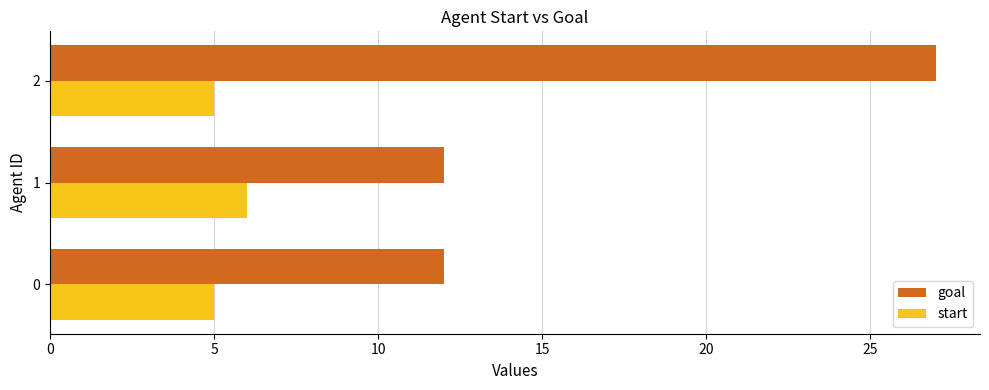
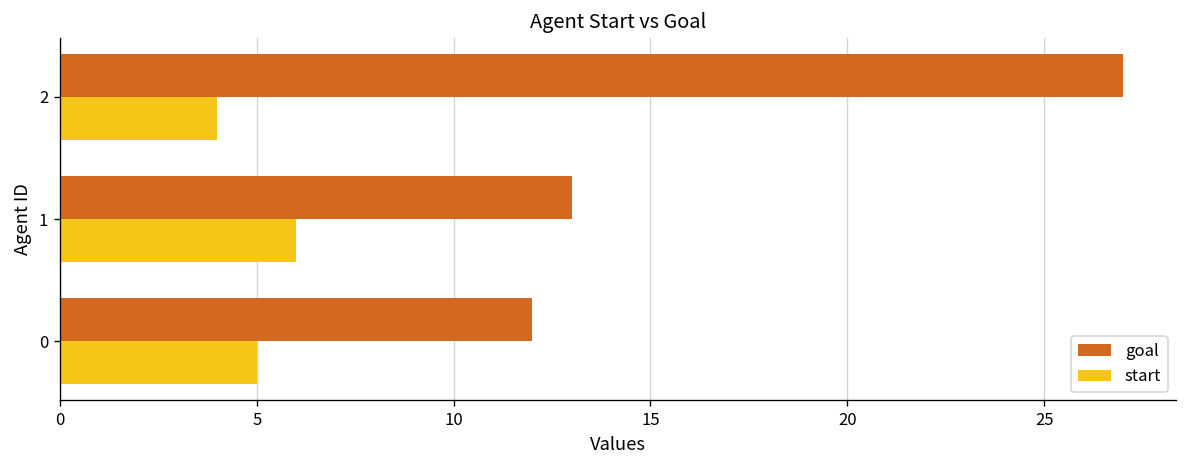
start, 2: 5 -> 4
goal, 1: 12 -> 13
